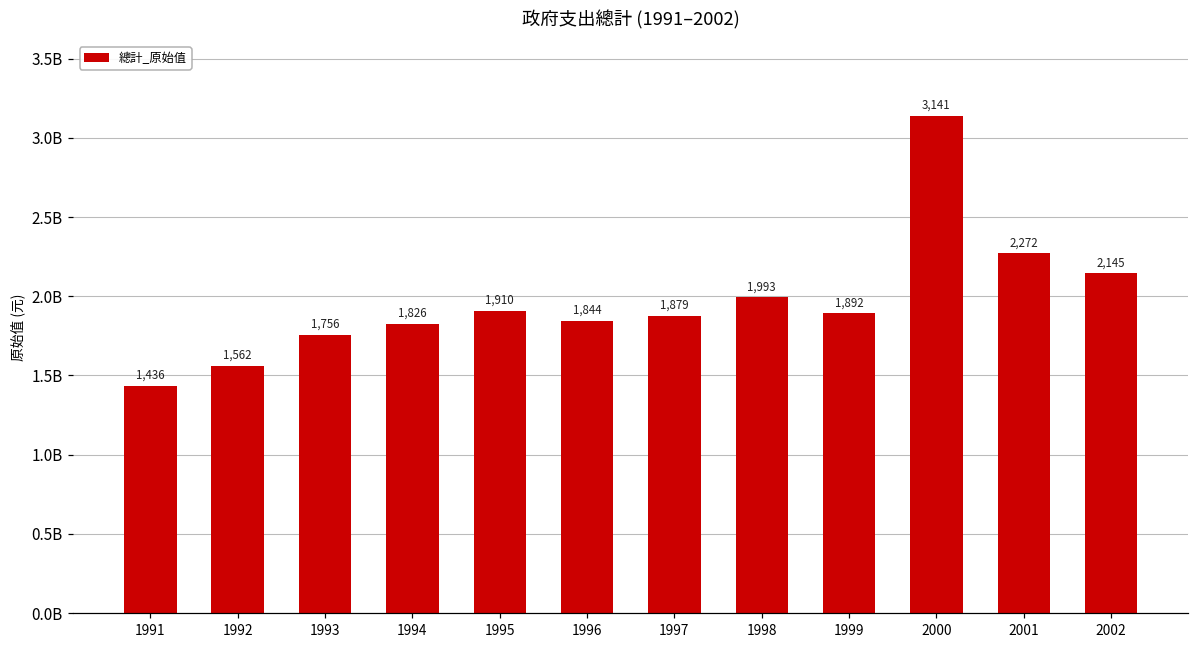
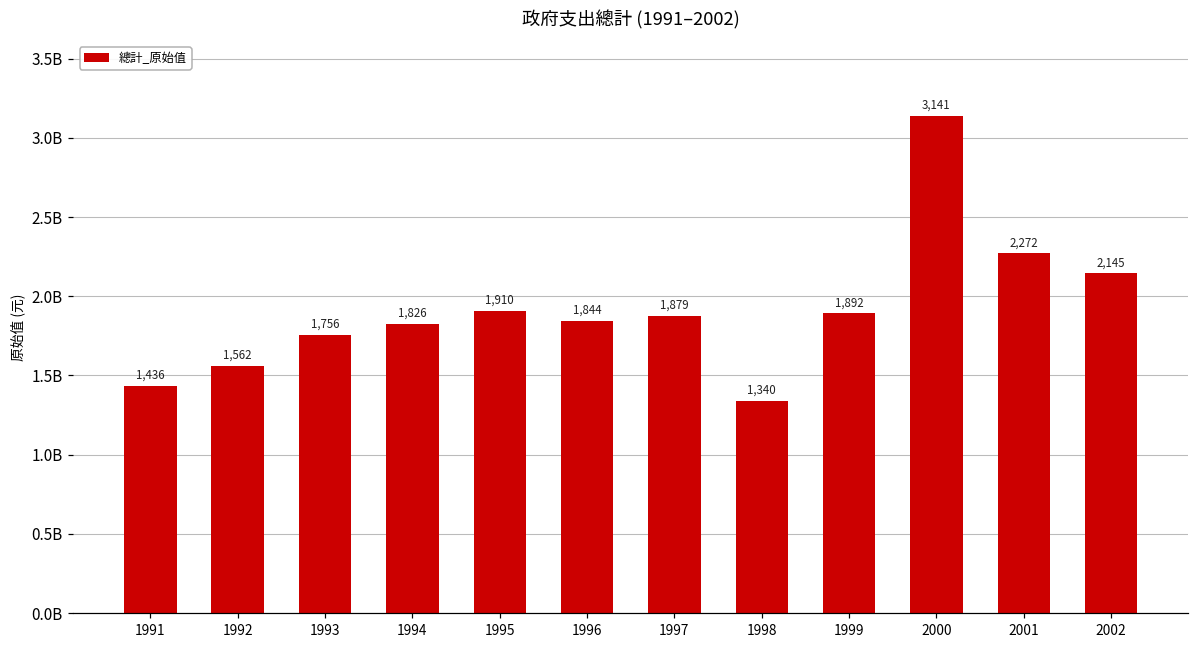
1998: 1,993 -> 1,340
